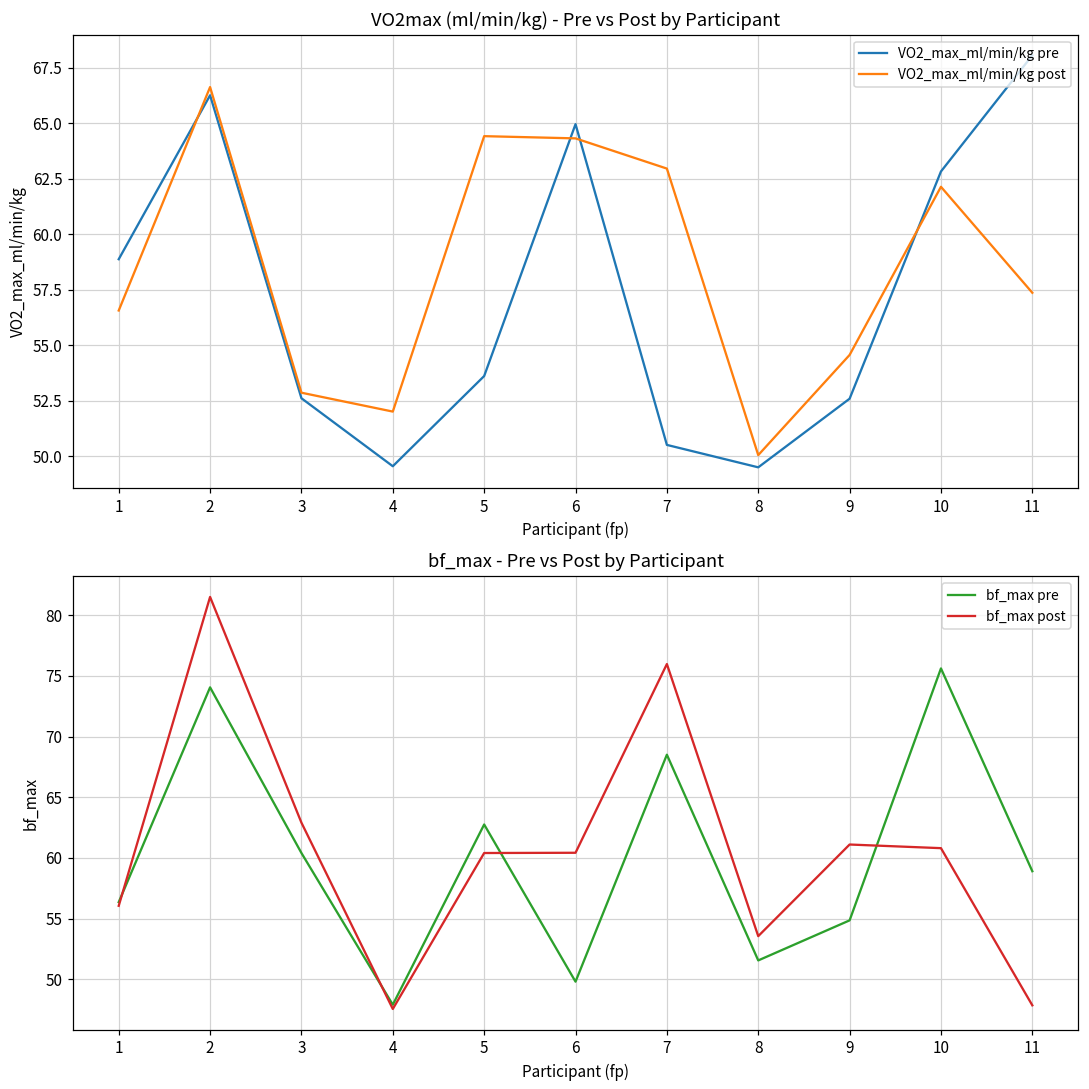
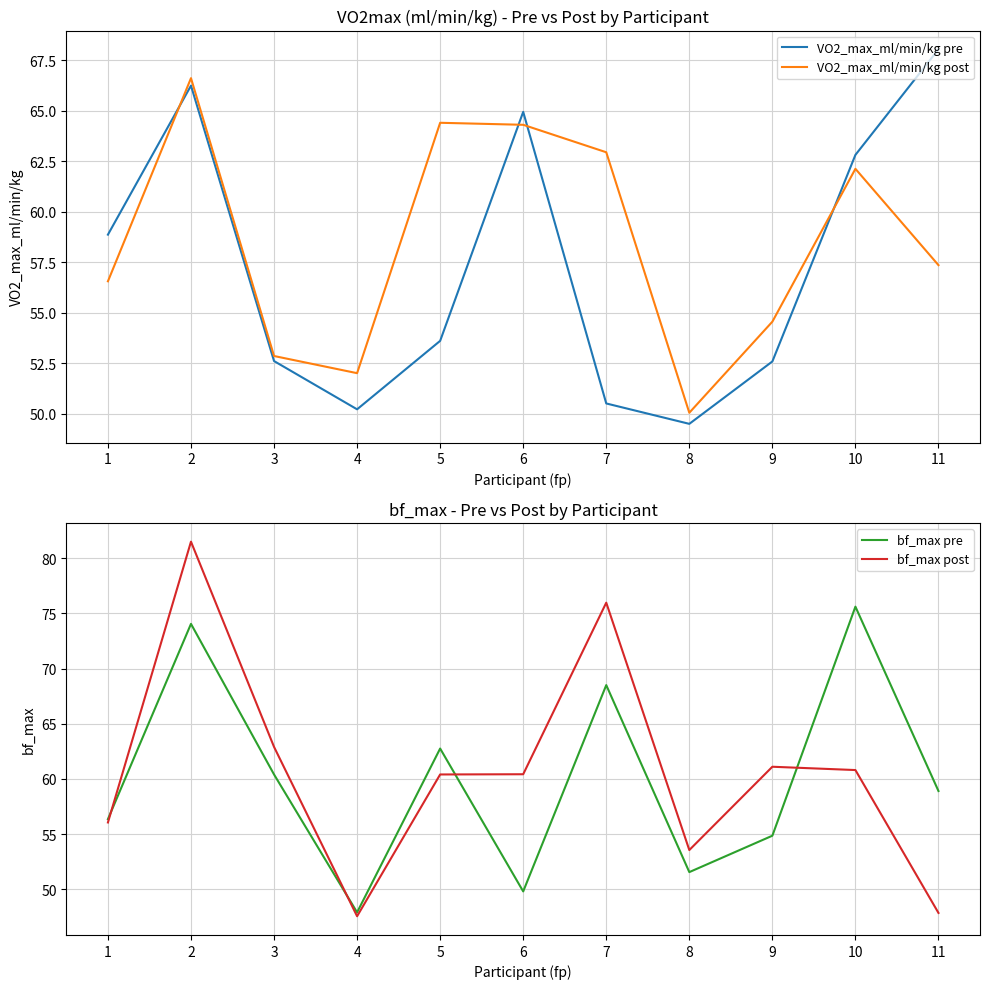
VO2max (ml/min/kg) - Pre vs Post by Participant, VO2_max_ml/min/kg pre, 4: 49.6 -> 50.2
